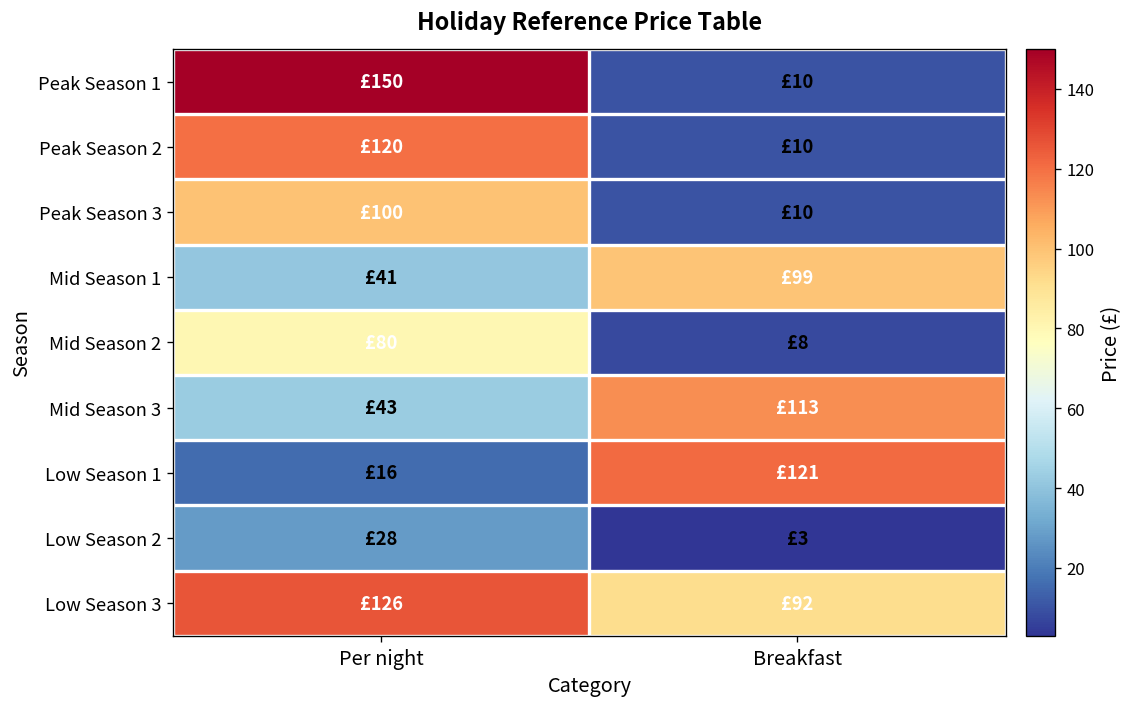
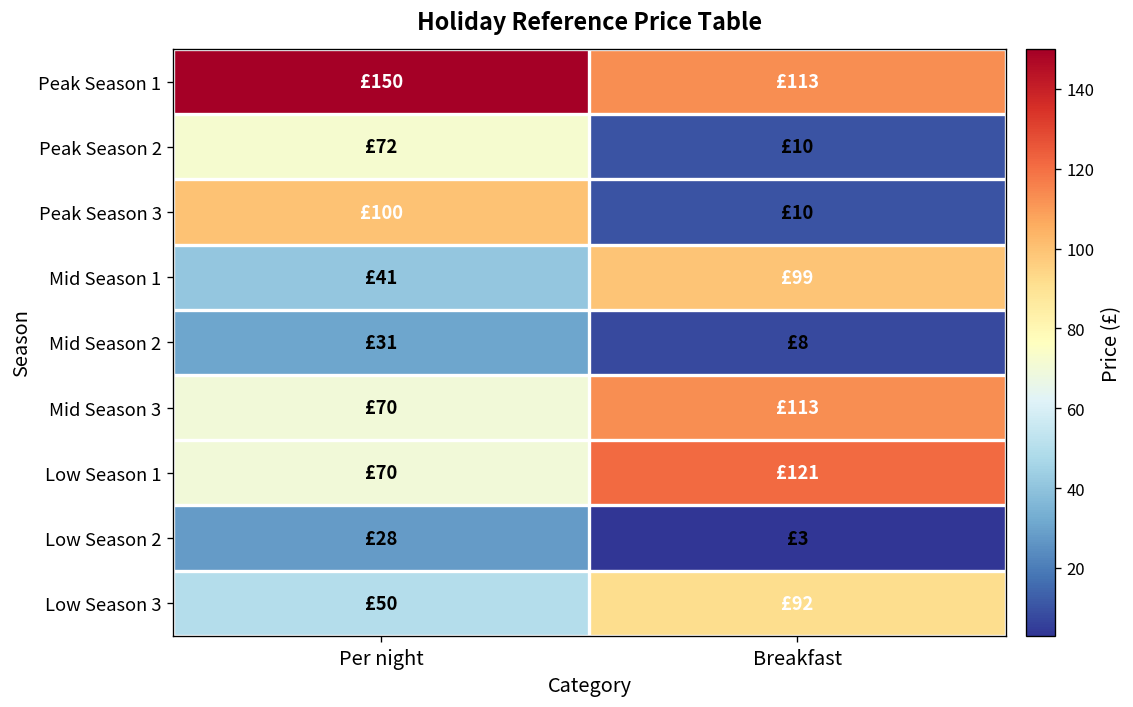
Peak Season 1, Breakfast: £10 -> £113
Peak Season 2, Per night: £120 -> £72
Mid Season 2, Per night: £80 -> £31
Mid Season 3, Per night: £43 -> £70
Low Season 1, Per night: £16 -> £70
Low Season 3, Per night: £126 -> £50
